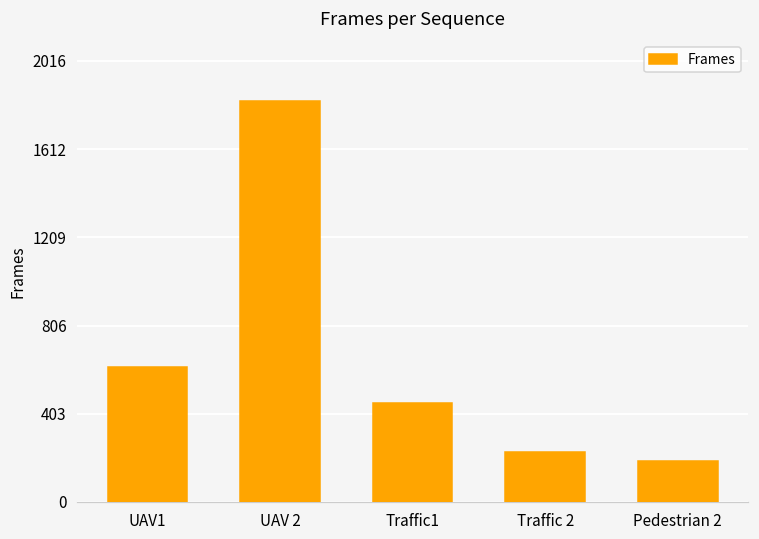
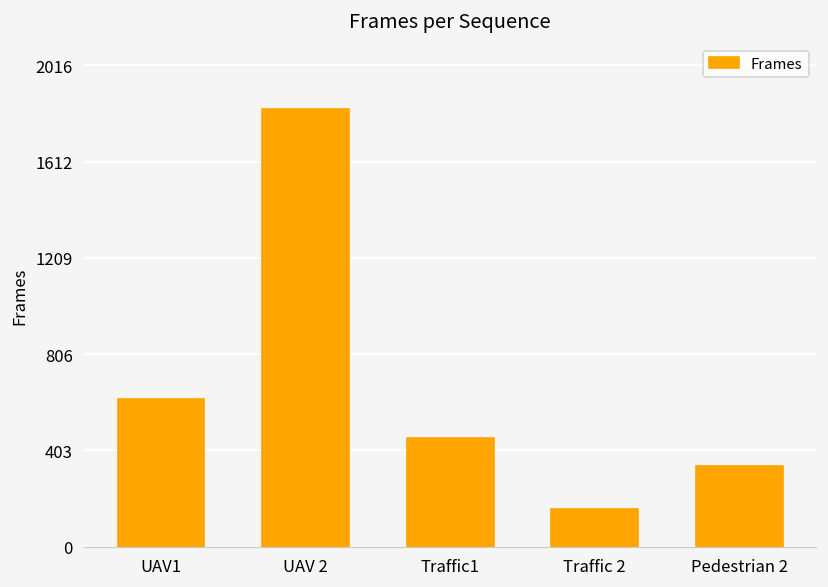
Traffic 2: 230 -> 160
Pedestrian 2: 190 -> 340
